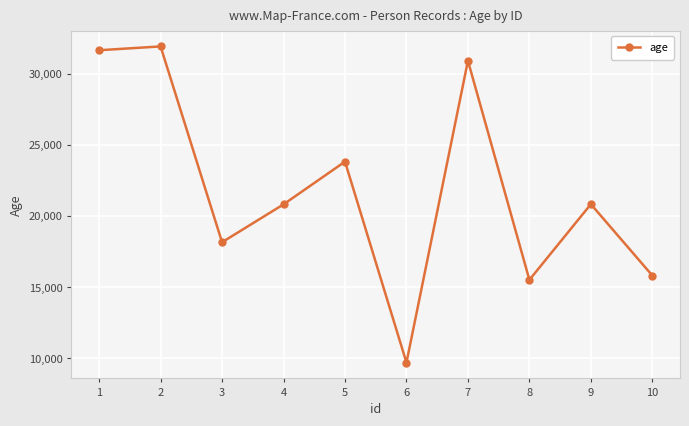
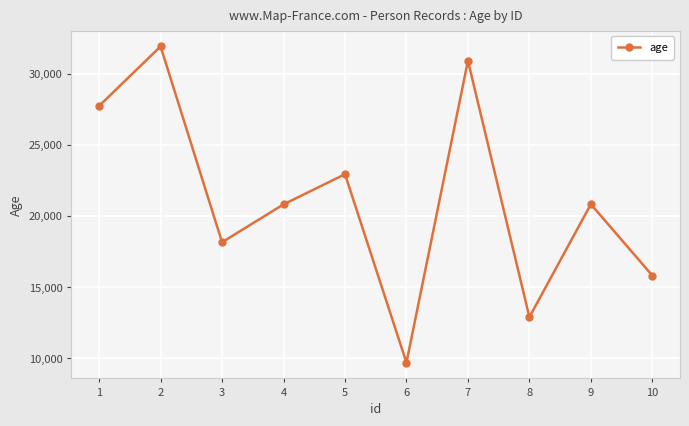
1: 31,600 -> 27,700
5: 23,800 -> 22,900
8: 15,500 -> 12,900
